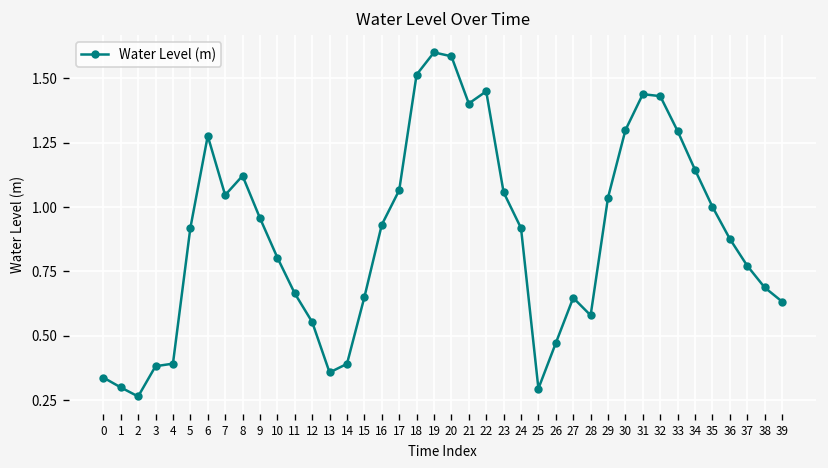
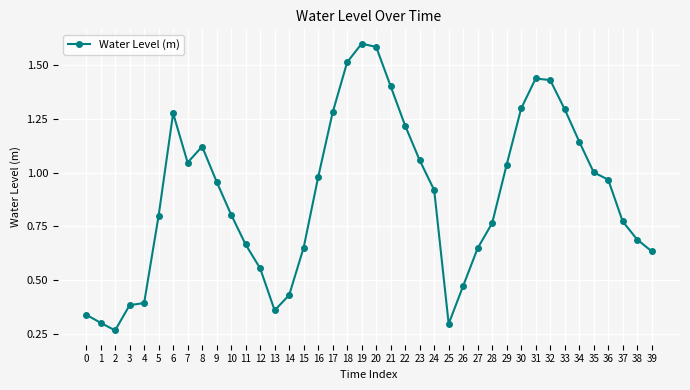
5: 0.92 -> 0.80
14: 0.39 -> 0.43
16: 0.93 -> 0.98
17: 1.07 -> 1.28
22: 1.45 -> 1.22
28: 0.58 -> 0.76
36: 0.88 -> 0.97
